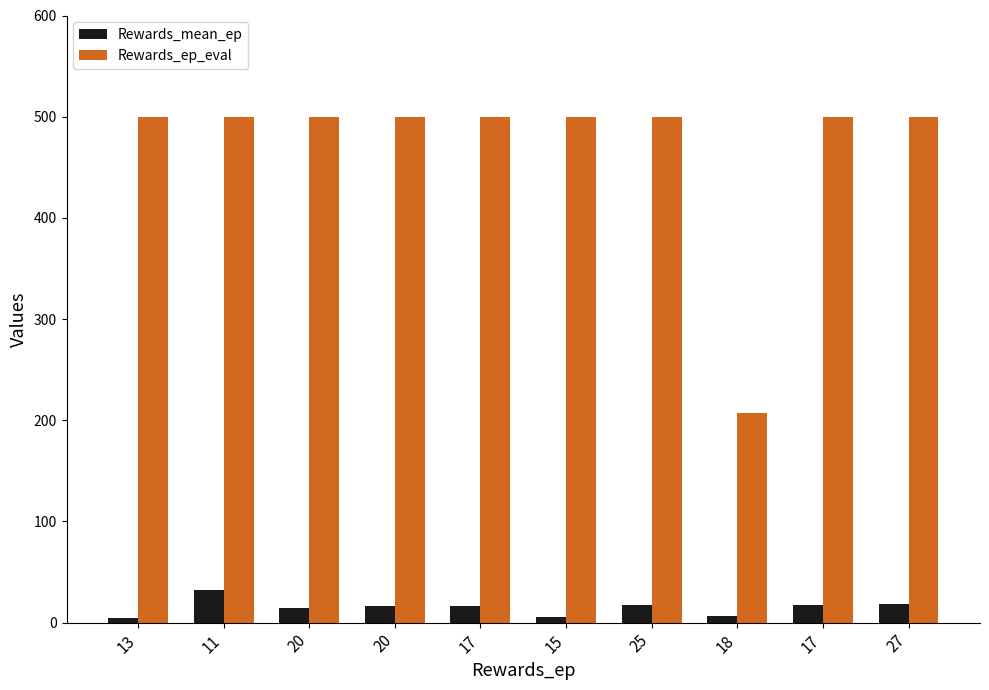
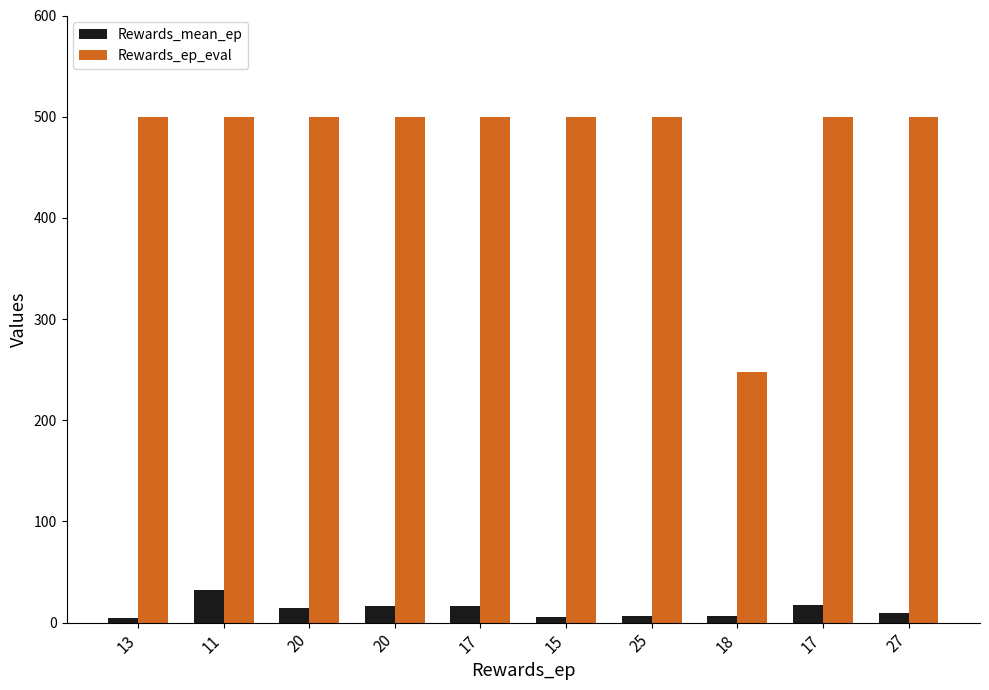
Rewards_mean_ep, 25: 17 -> 6
Rewards_ep_eval, 18: 207 -> 248
Rewards_mean_ep, 27: 18 -> 10
